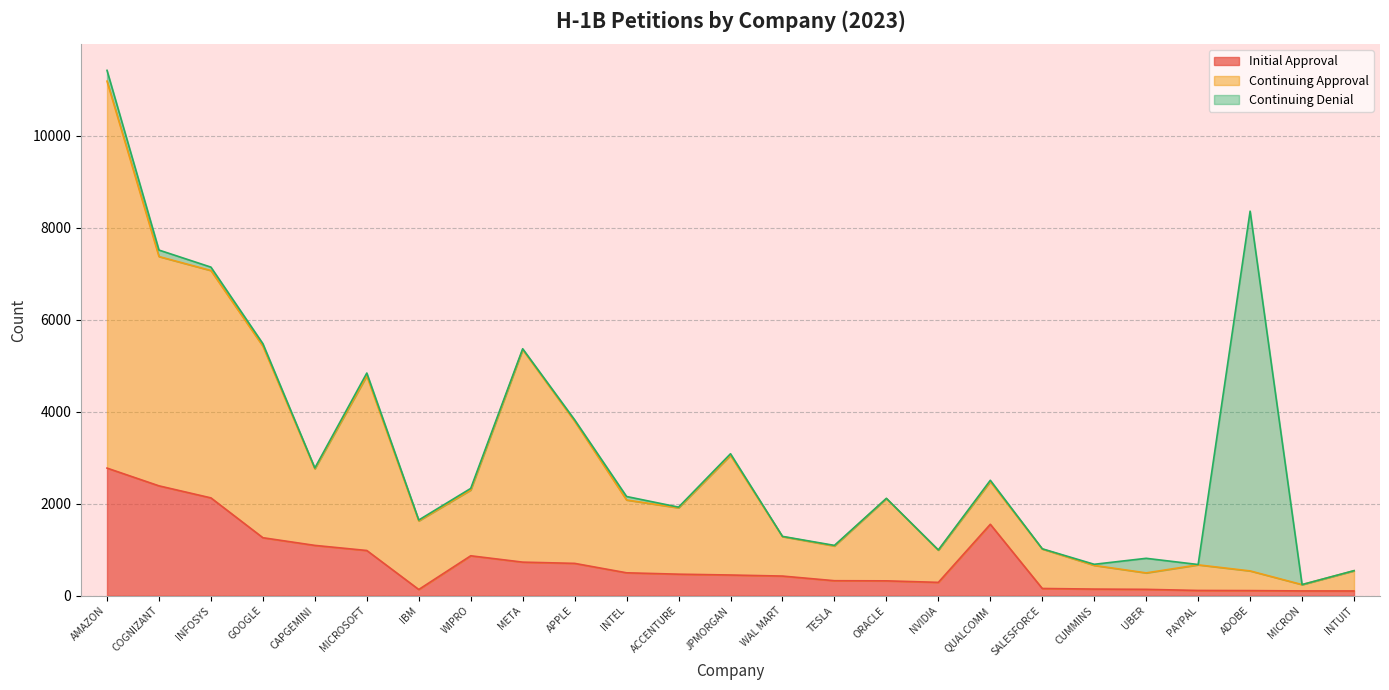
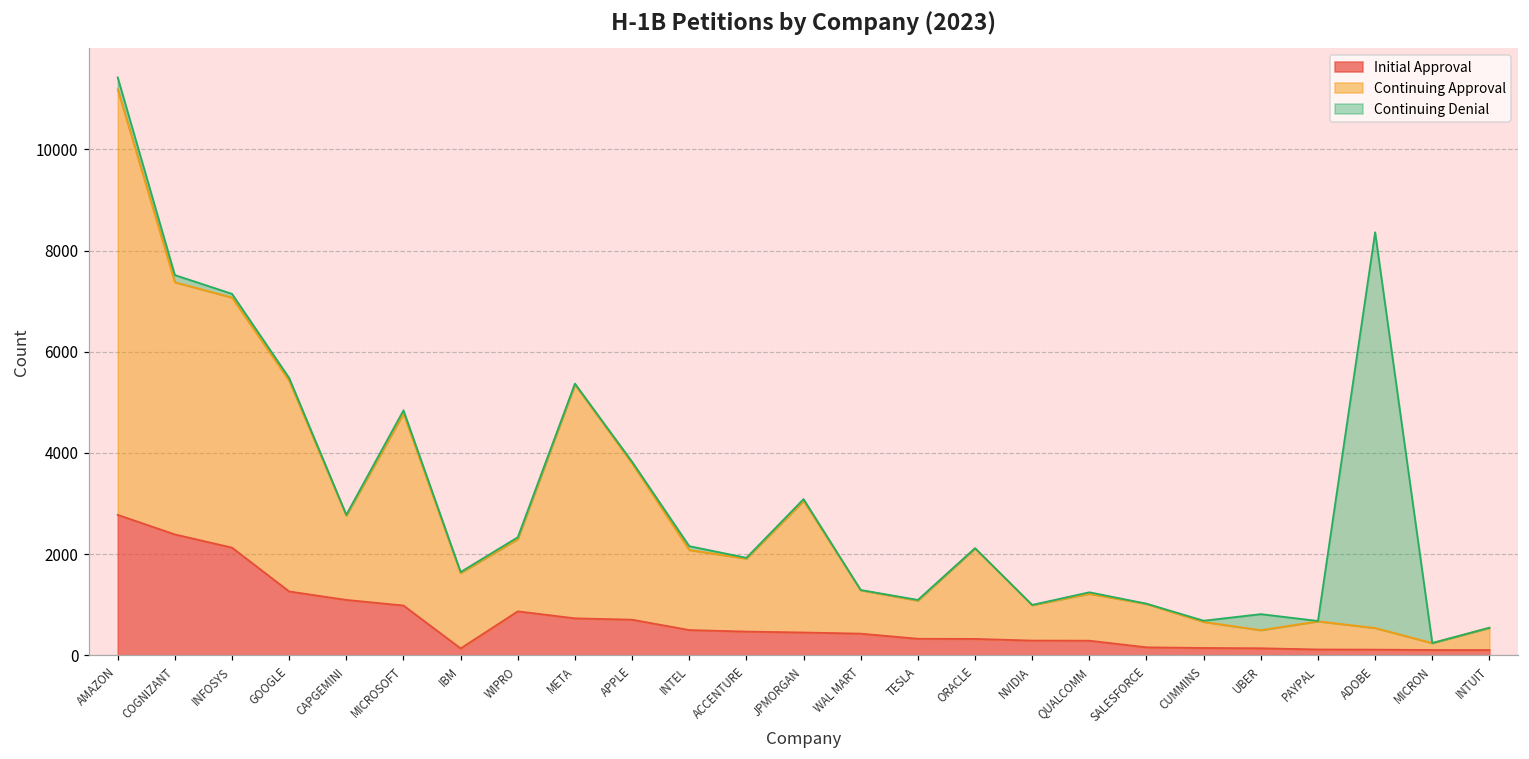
Initial Approval, QUALCOMM: 1600 -> 300
